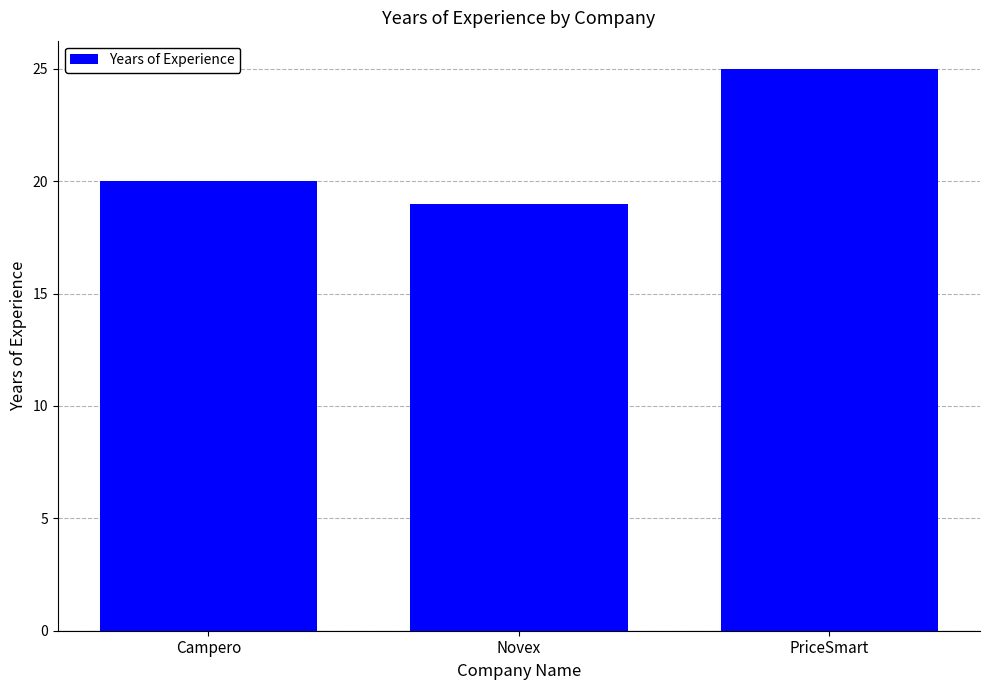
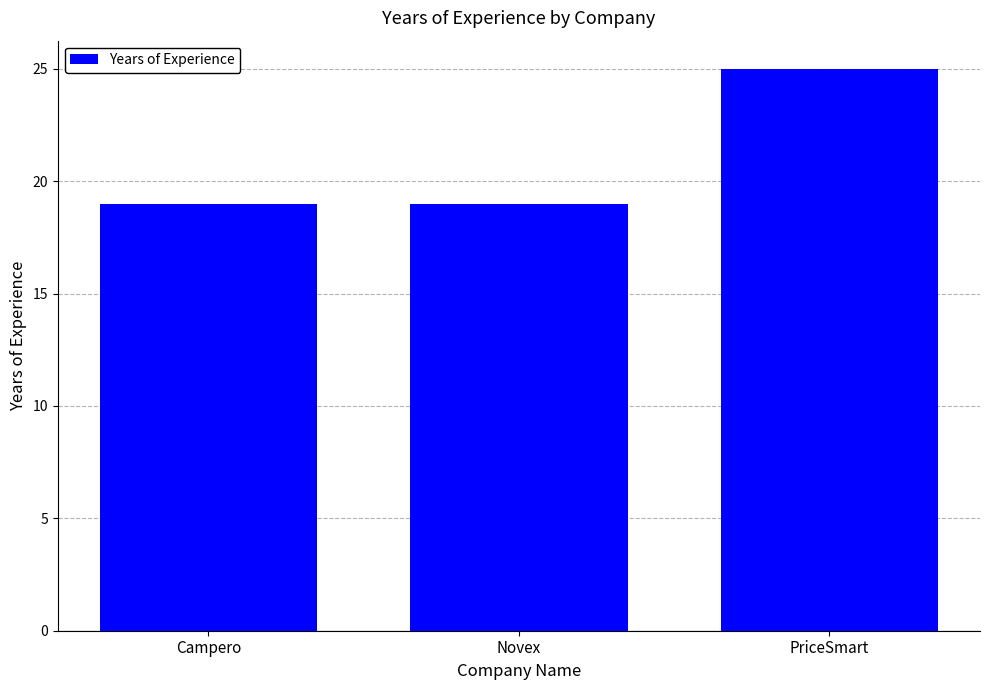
Campero: 20 -> 19
